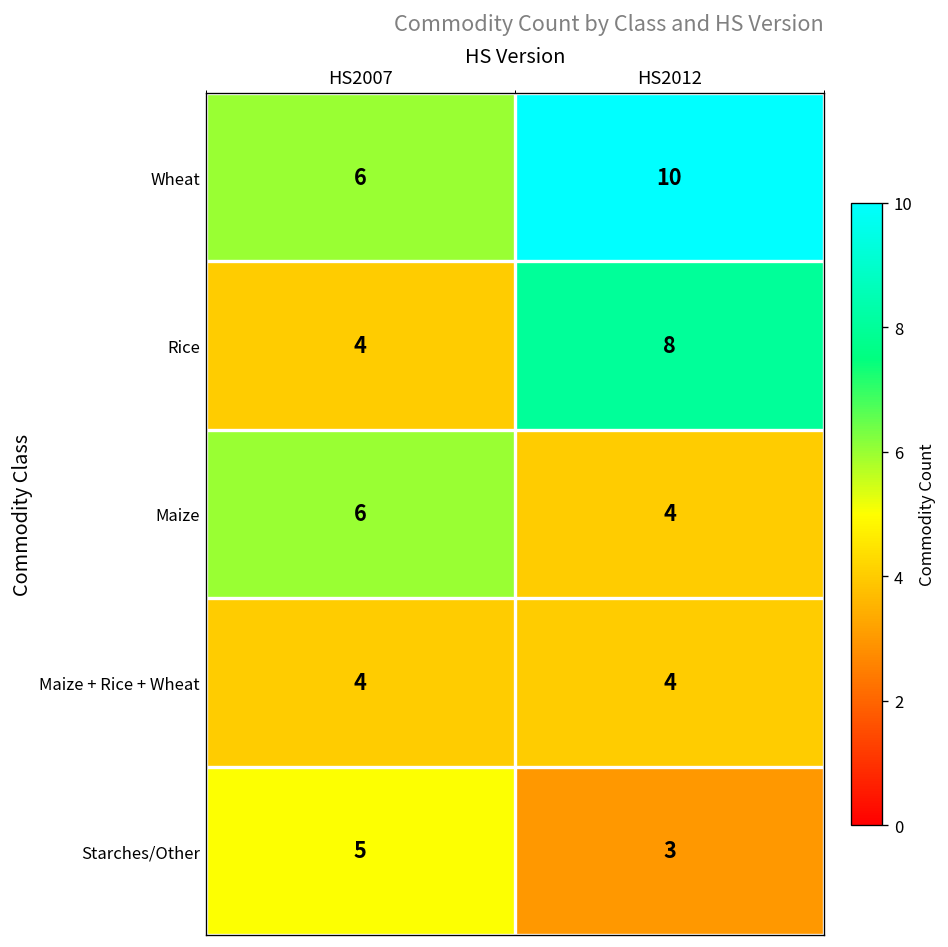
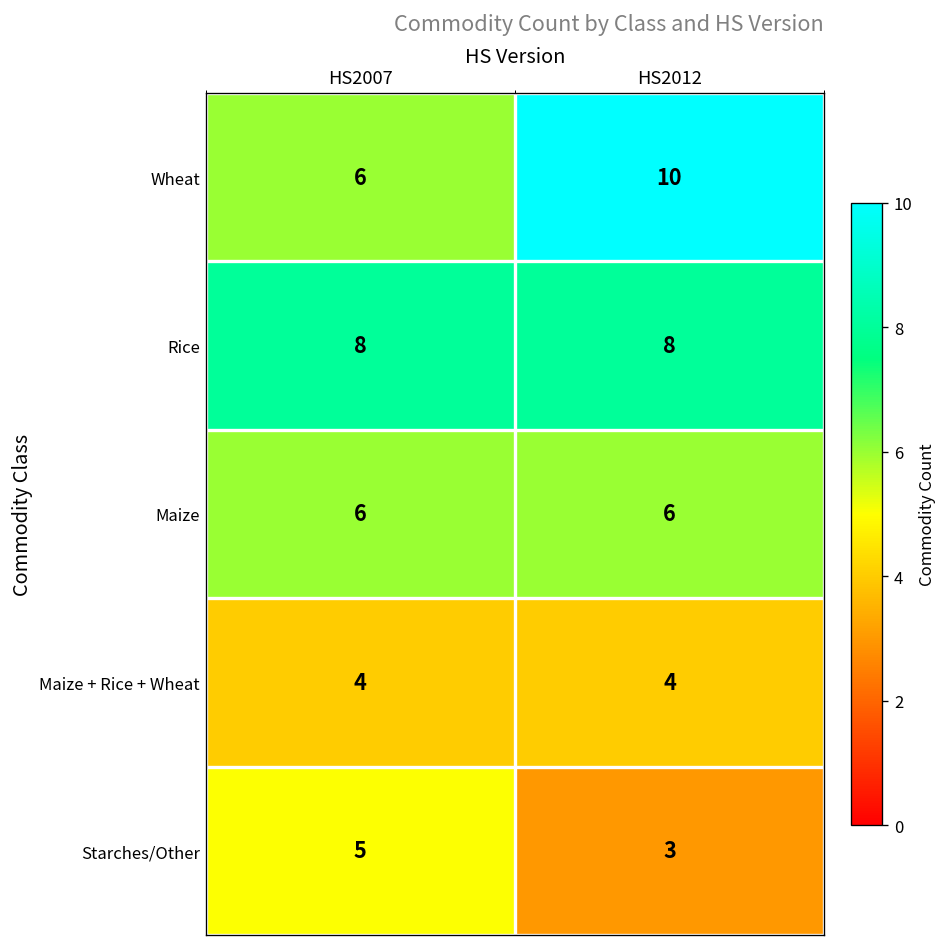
Rice, HS2007: 4 -> 8
Maize, HS2012: 4 -> 6
